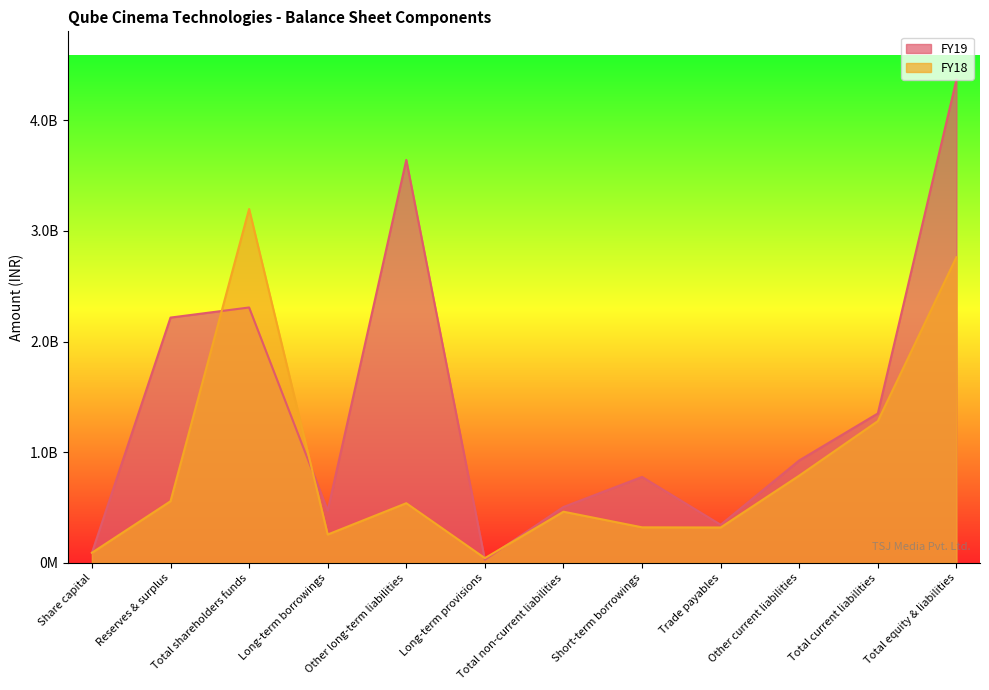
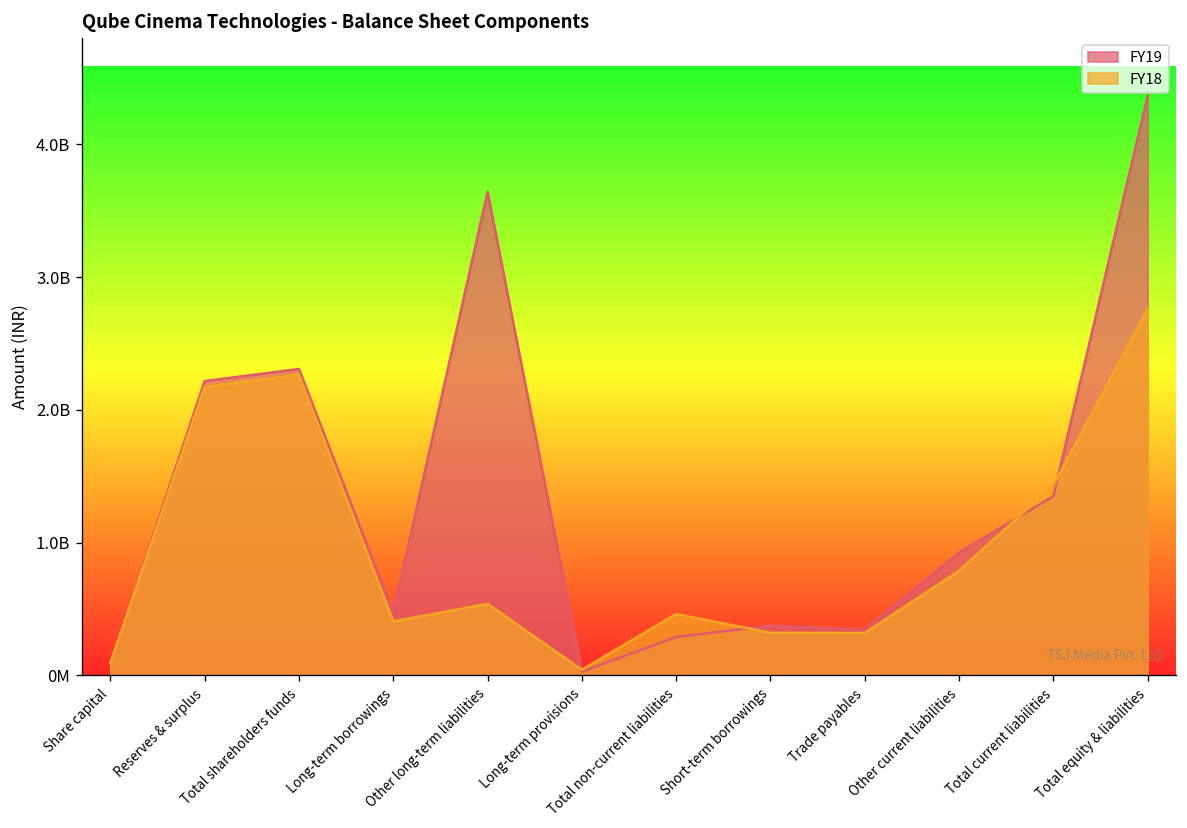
FY18, Reserves & surplus: 560000000 -> 2170000000
FY18, Total shareholders funds: 3200000000 -> 2260000000
FY18, Long-term borrowings: 260000000 -> 410000000
FY19, Total non-current liabilities: 510000000 -> 290000000
FY19, Short-term borrowings: 780000000 -> 380000000
FY18, Total current liabilities: 1280000000 -> 1430000000
